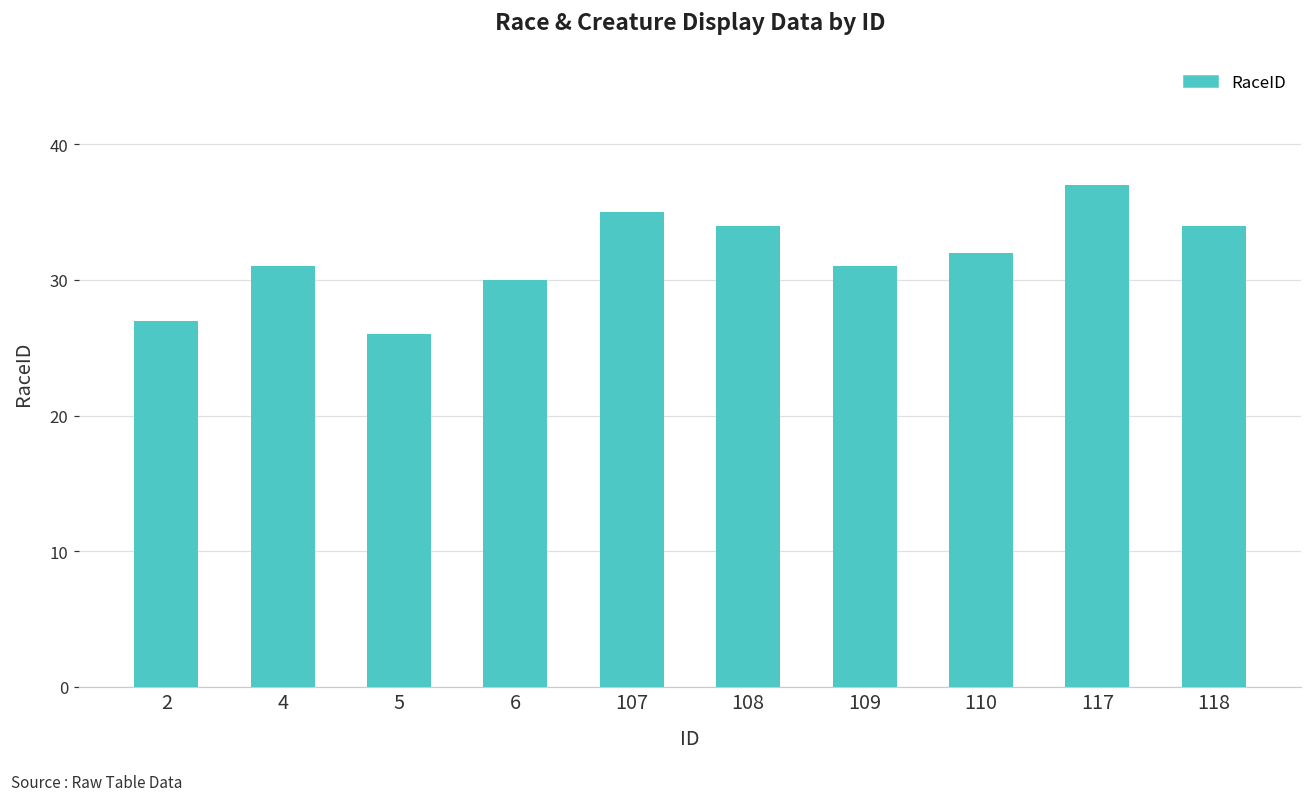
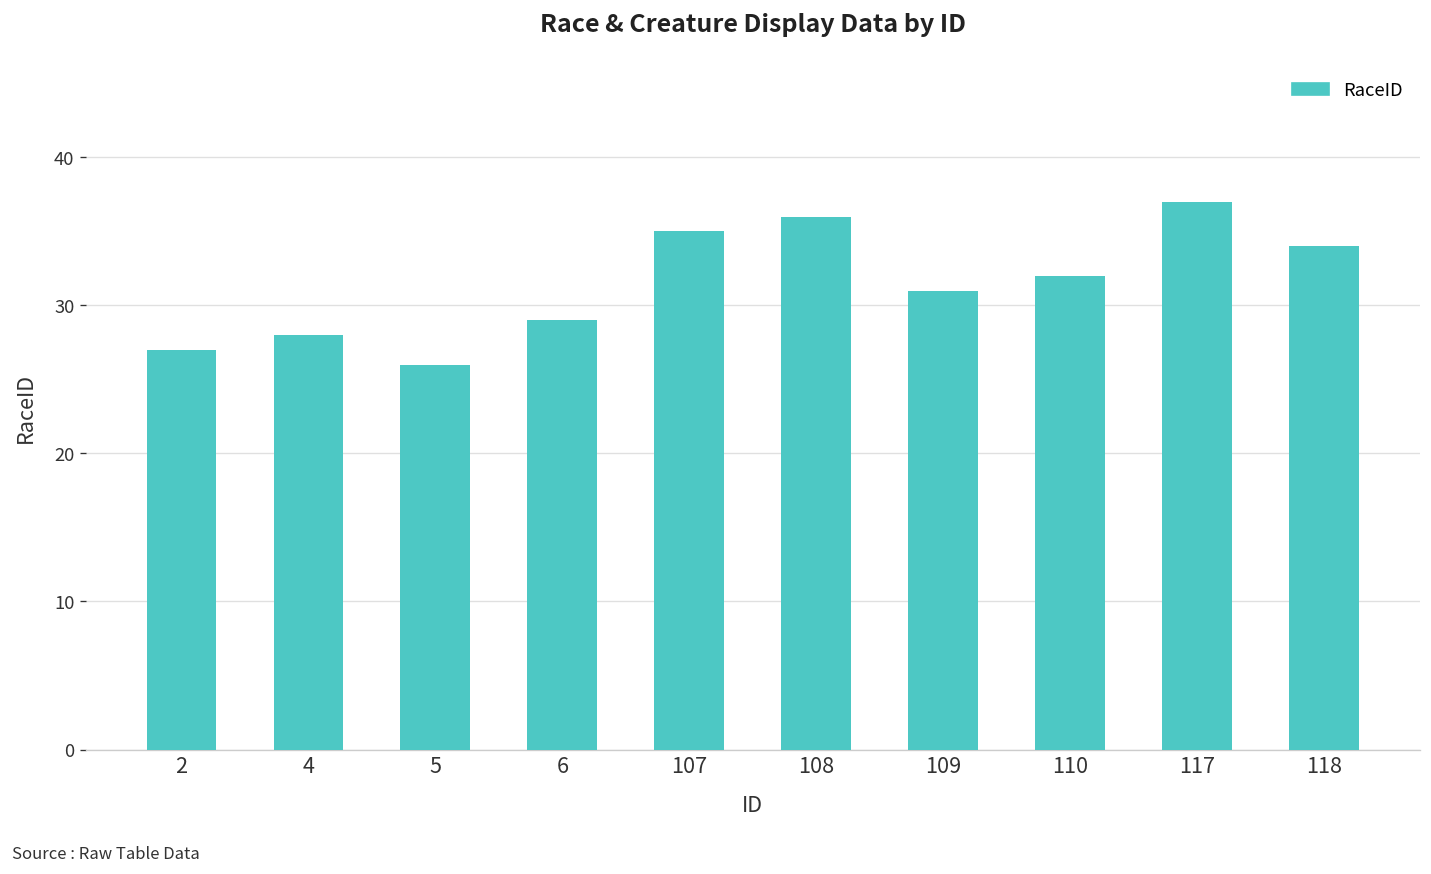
4: 31 -> 28
6: 30 -> 29
108: 34 -> 36
